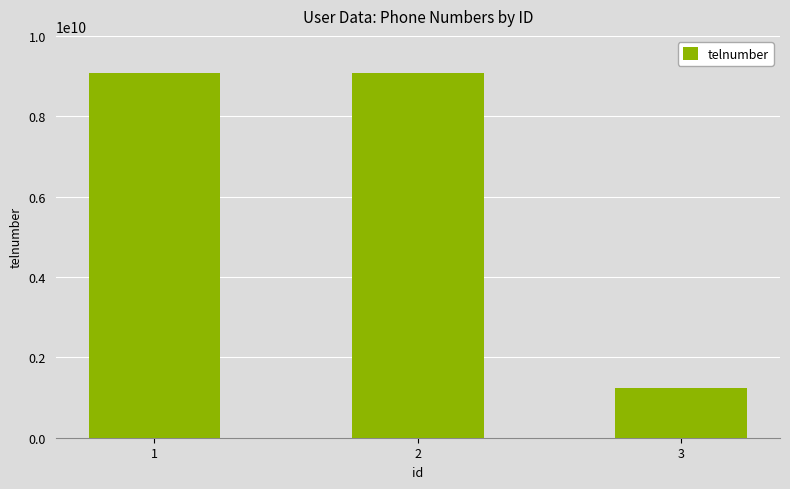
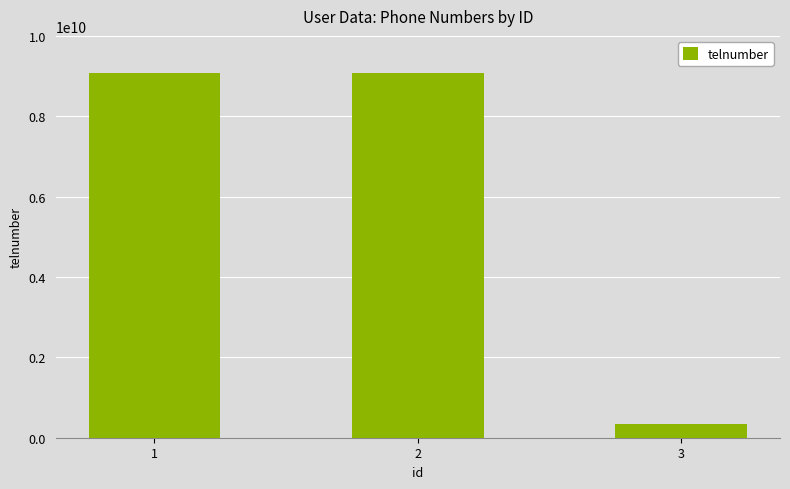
3: 1200000000 -> 300000000
